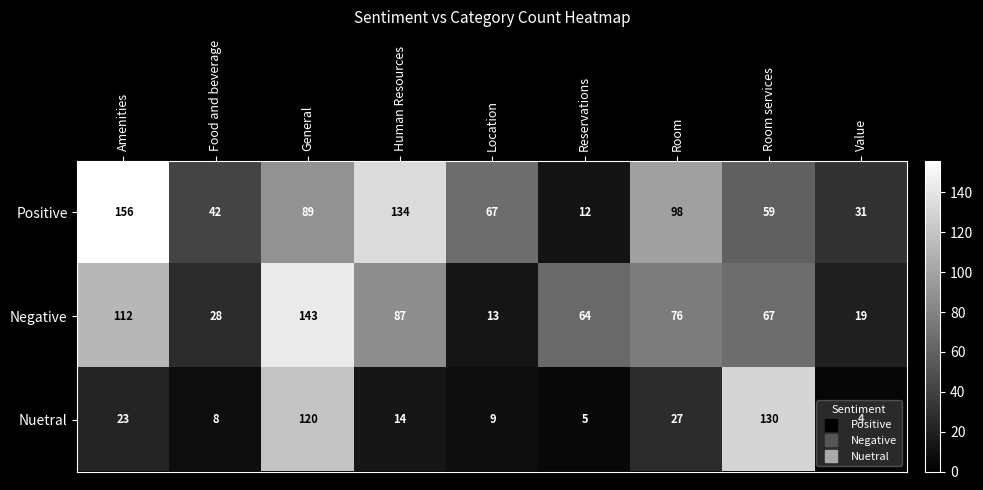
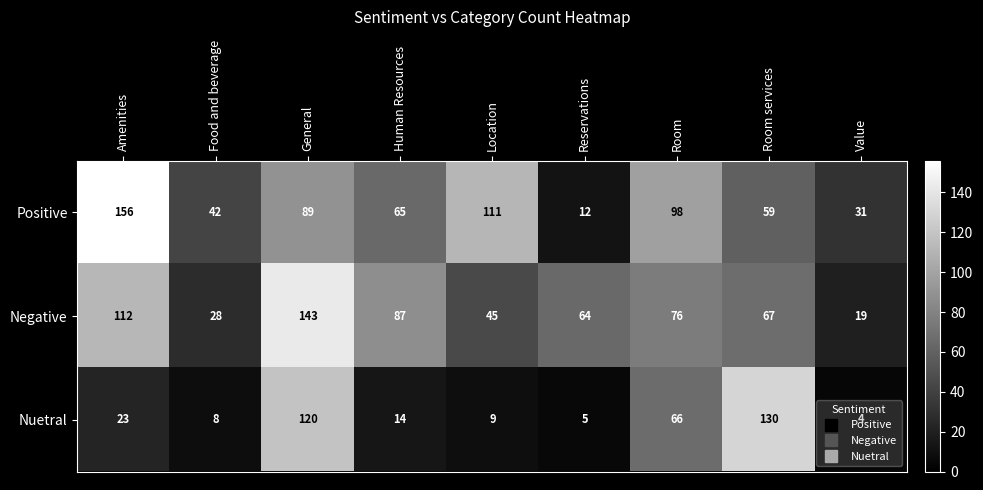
Positive, Human Resources: 134 -> 65
Positive, Location: 67 -> 111
Negative, Location: 13 -> 45
Nuetral, Room: 27 -> 66
